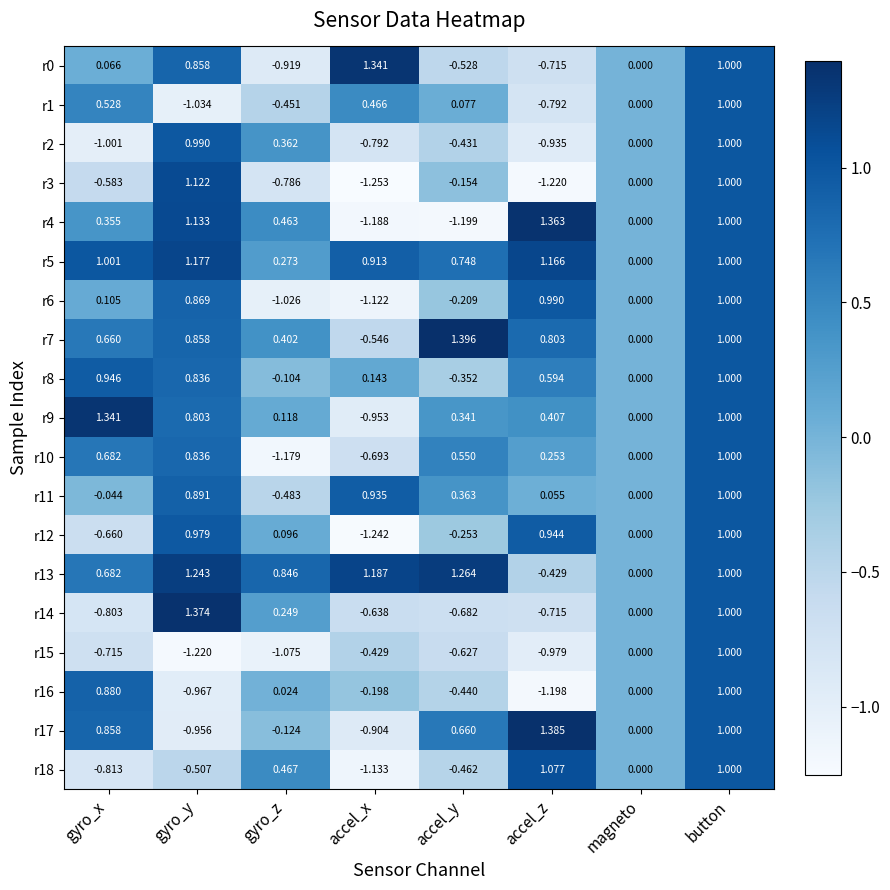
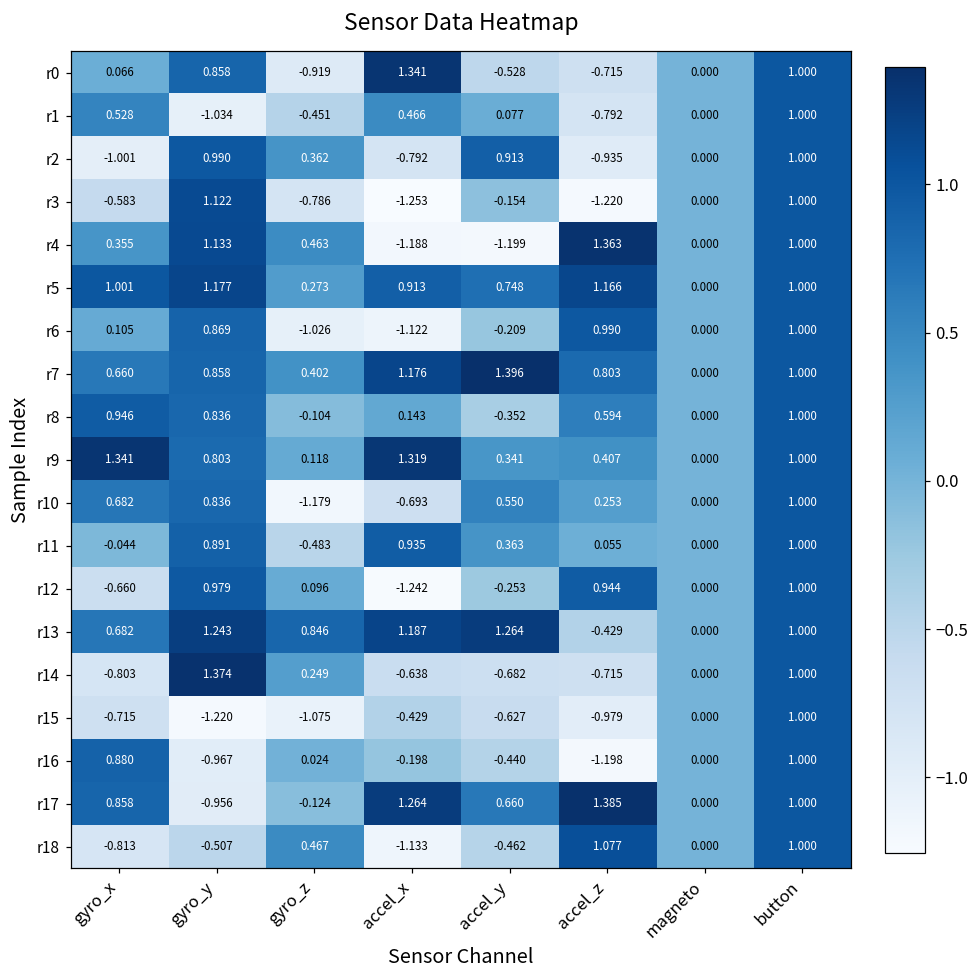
r2, accel_y: -0.431 -> 0.913
r7, accel_x: -0.546 -> 1.176
r9, accel_x: -0.953 -> 1.319
r17, accel_x: -0.904 -> 1.264
